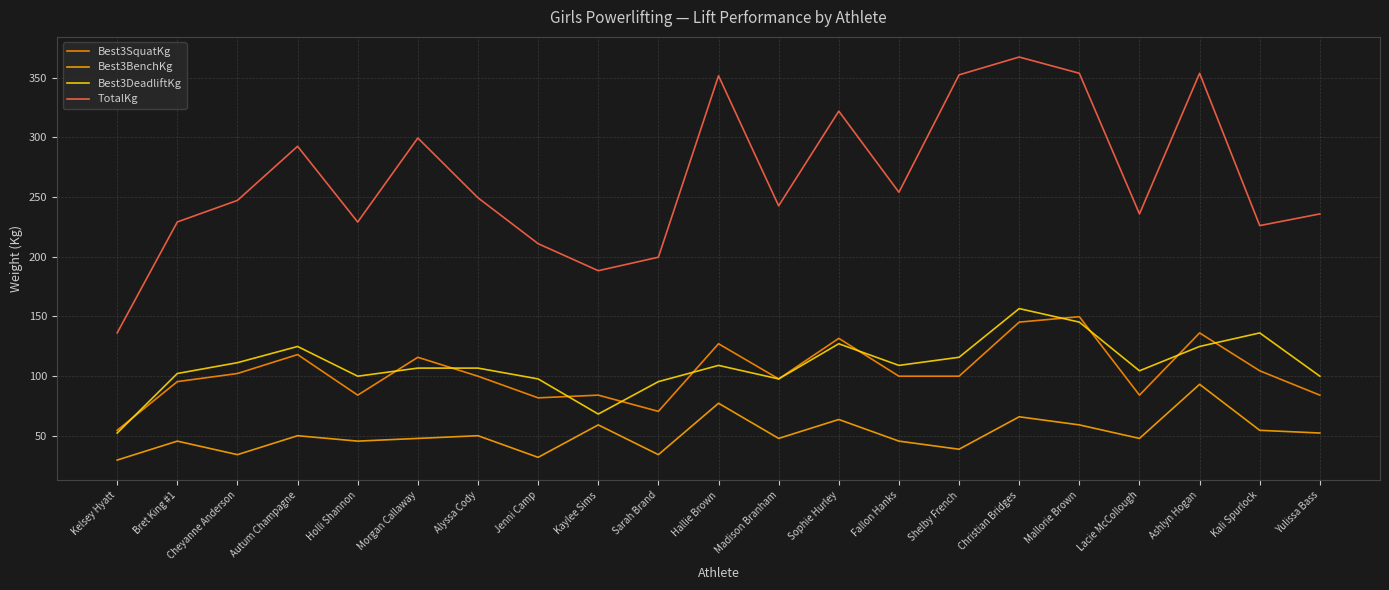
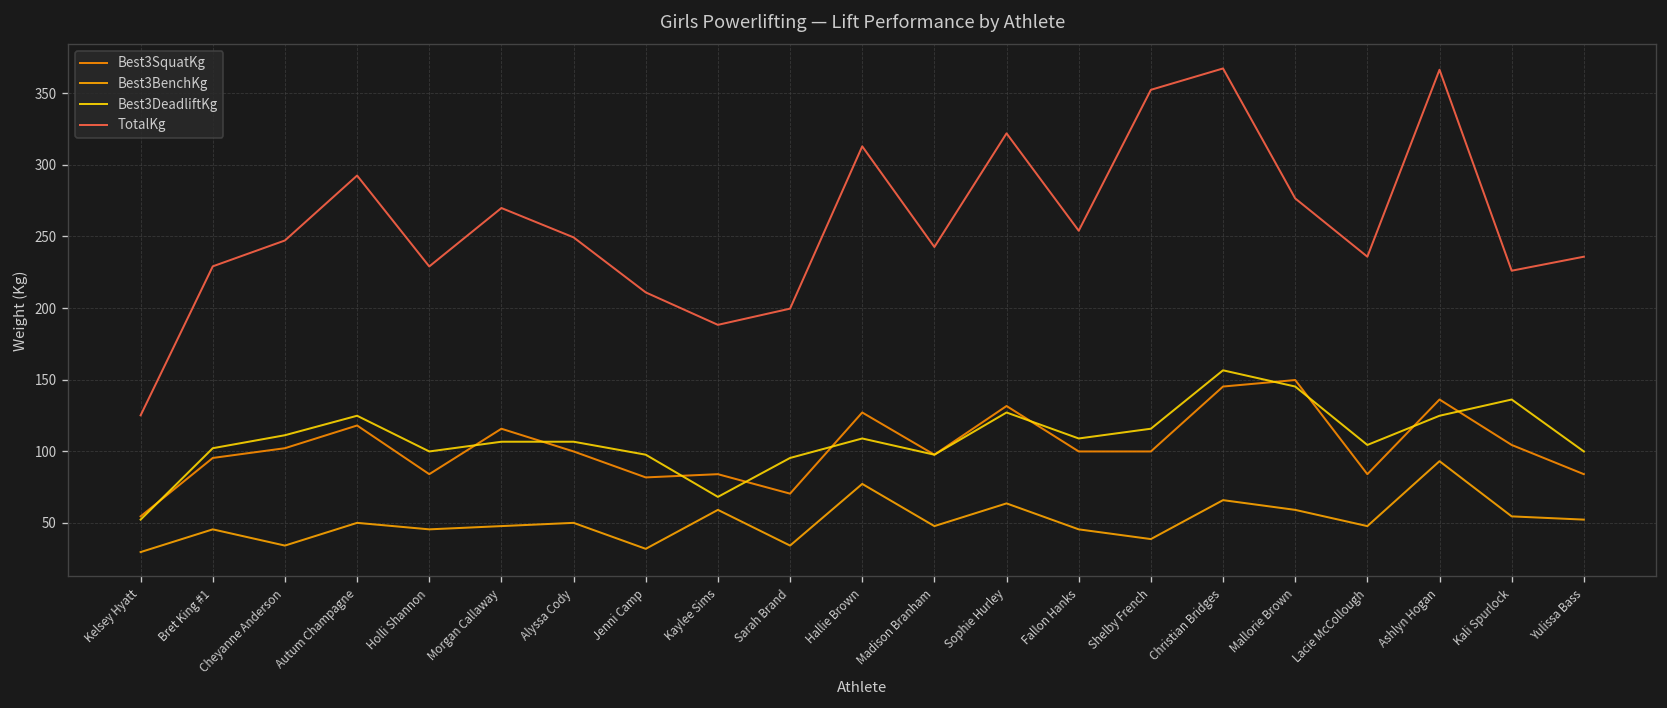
TotalKg, Kelsey Hyatt: 136 -> 125
TotalKg, Morgan Callaway: 300 -> 270
TotalKg, Hallie Brown: 352 -> 313
TotalKg, Mallorie Brown: 354 -> 277
TotalKg, Ashlyn Hogan: 354 -> 367
